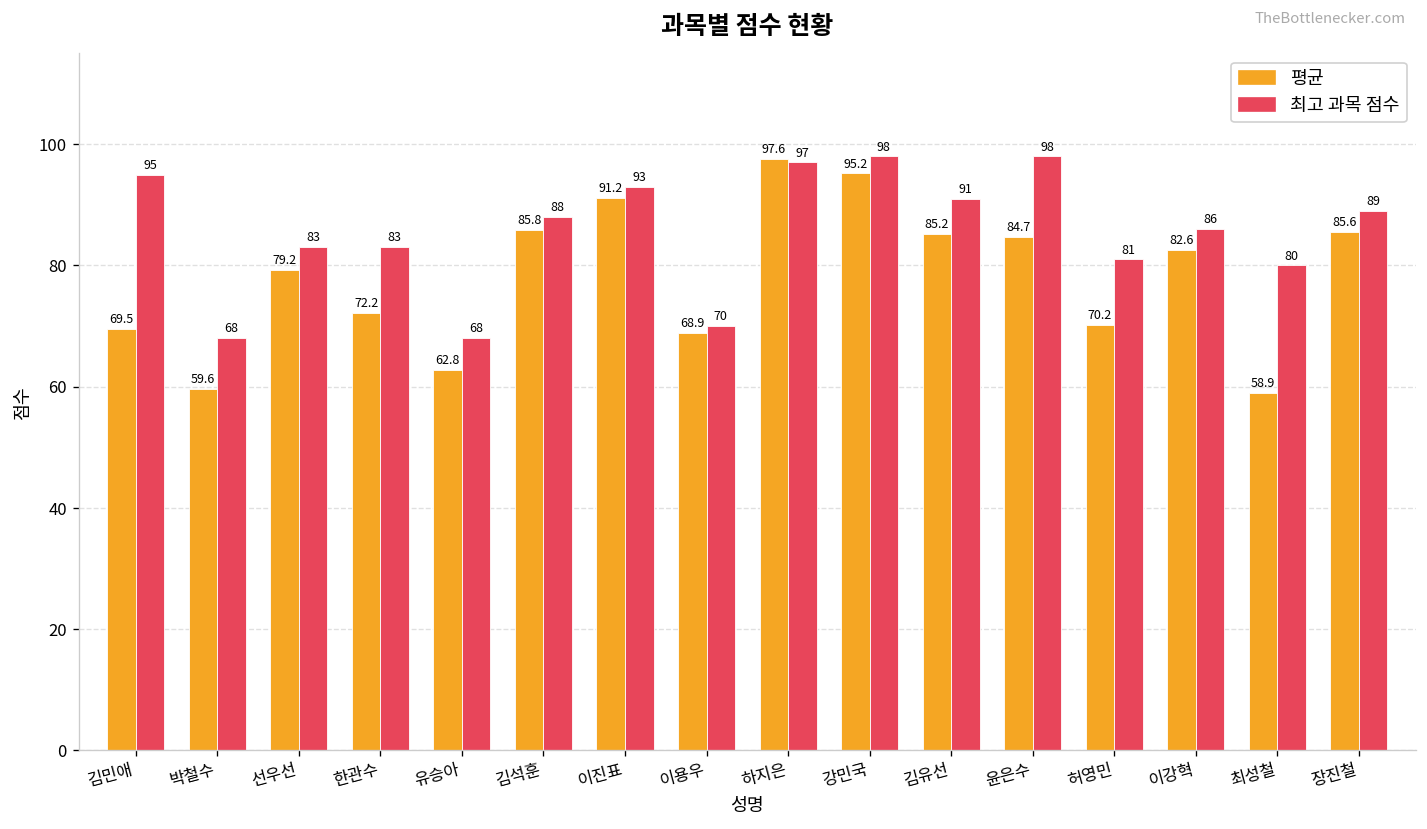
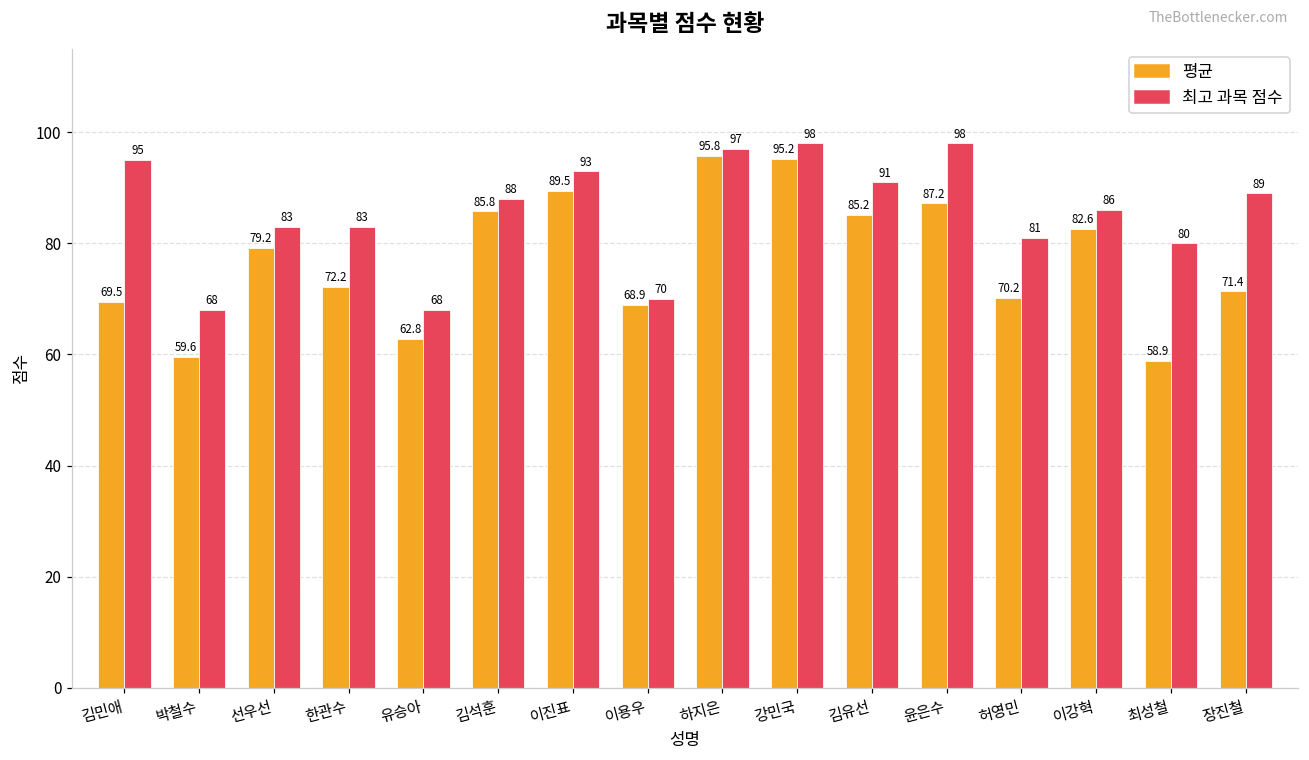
평균, 이진표: 91.2 -> 89.5
평균, 하지은: 97.6 -> 95.8
평균, 윤은수: 84.7 -> 87.2
평균, 장진철: 85.6 -> 71.4
